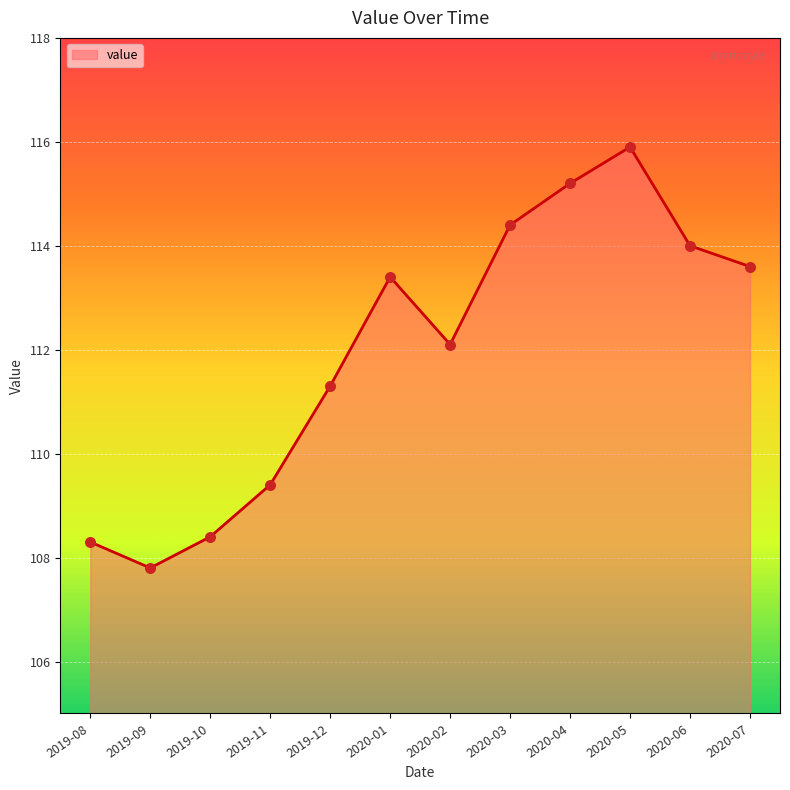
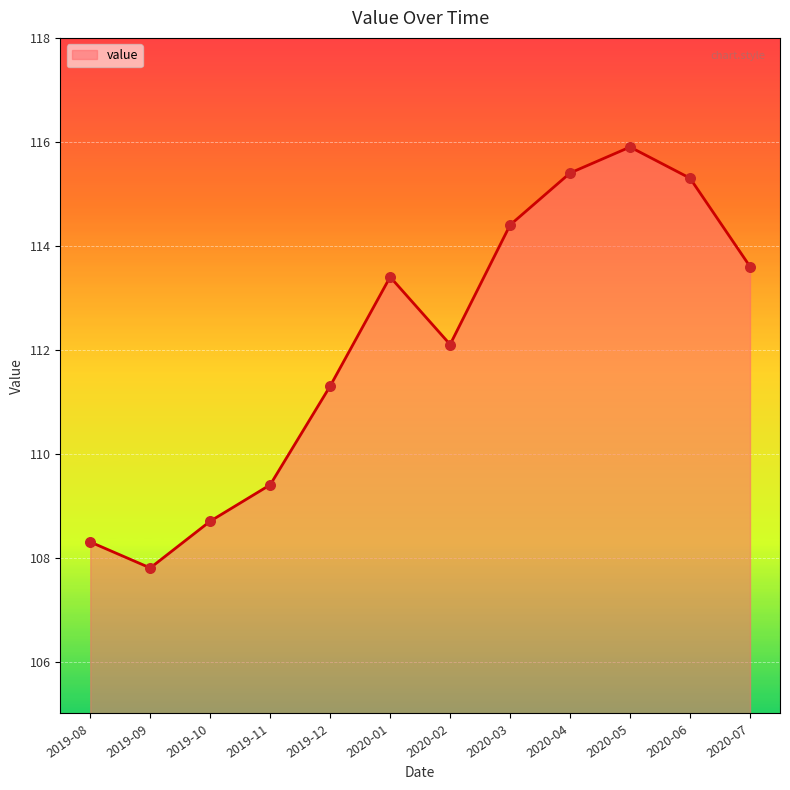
2019-10: 108.4 -> 108.7
2020-04: 115.2 -> 115.4
2020-06: 114.0 -> 115.3
